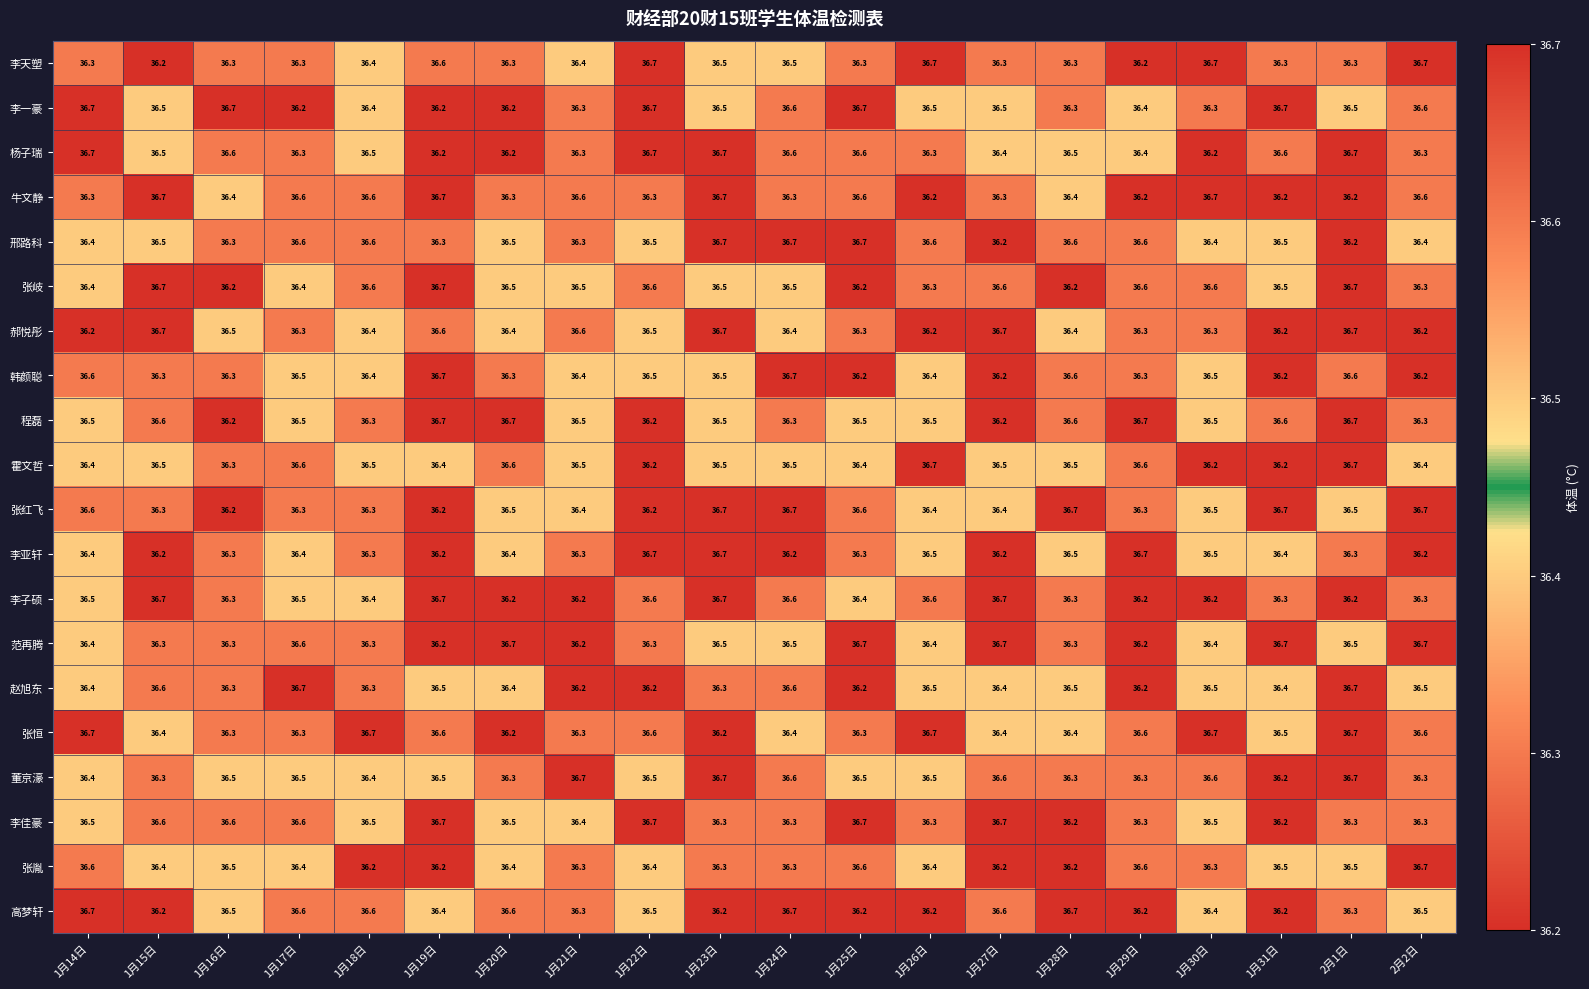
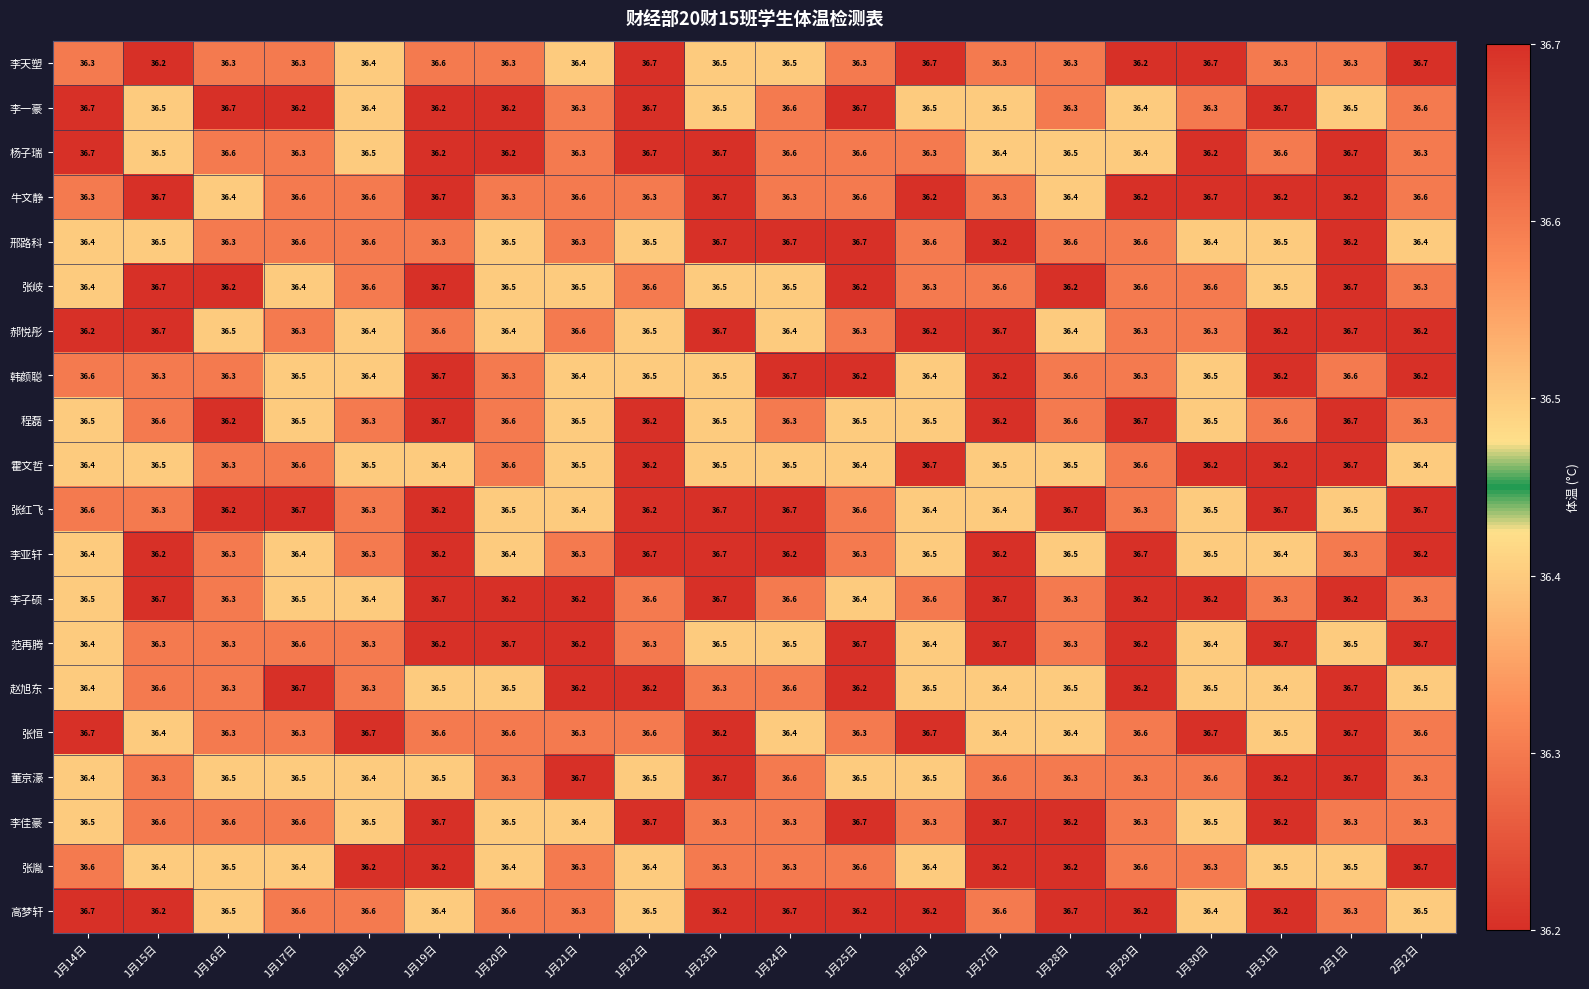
程磊, 1月20日: 36.7 -> 36.6
张红飞, 1月17日: 36.3 -> 36.7
赵旭东, 1月20日: 36.4 -> 36.5
张恒, 1月20日: 36.2 -> 36.6
